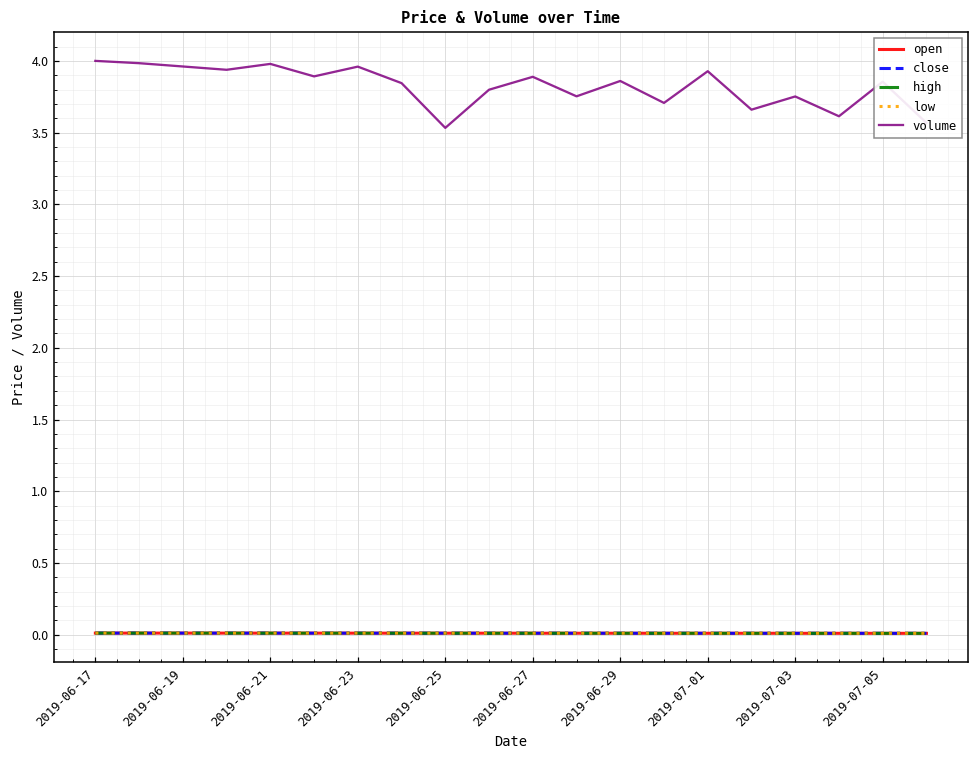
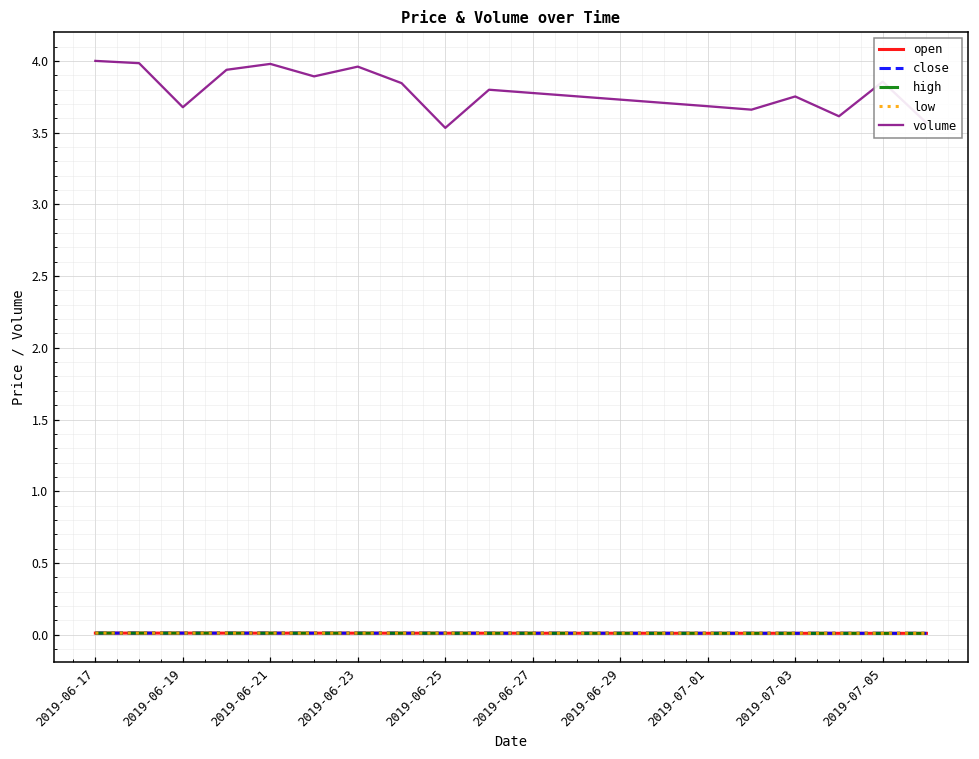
volume, 2019-06-19: 3.96 -> 3.68
volume, 2019-06-27: 3.89 -> 3.78
volume, 2019-06-29: 3.86 -> 3.73
volume, 2019-07-01: 3.93 -> 3.68
